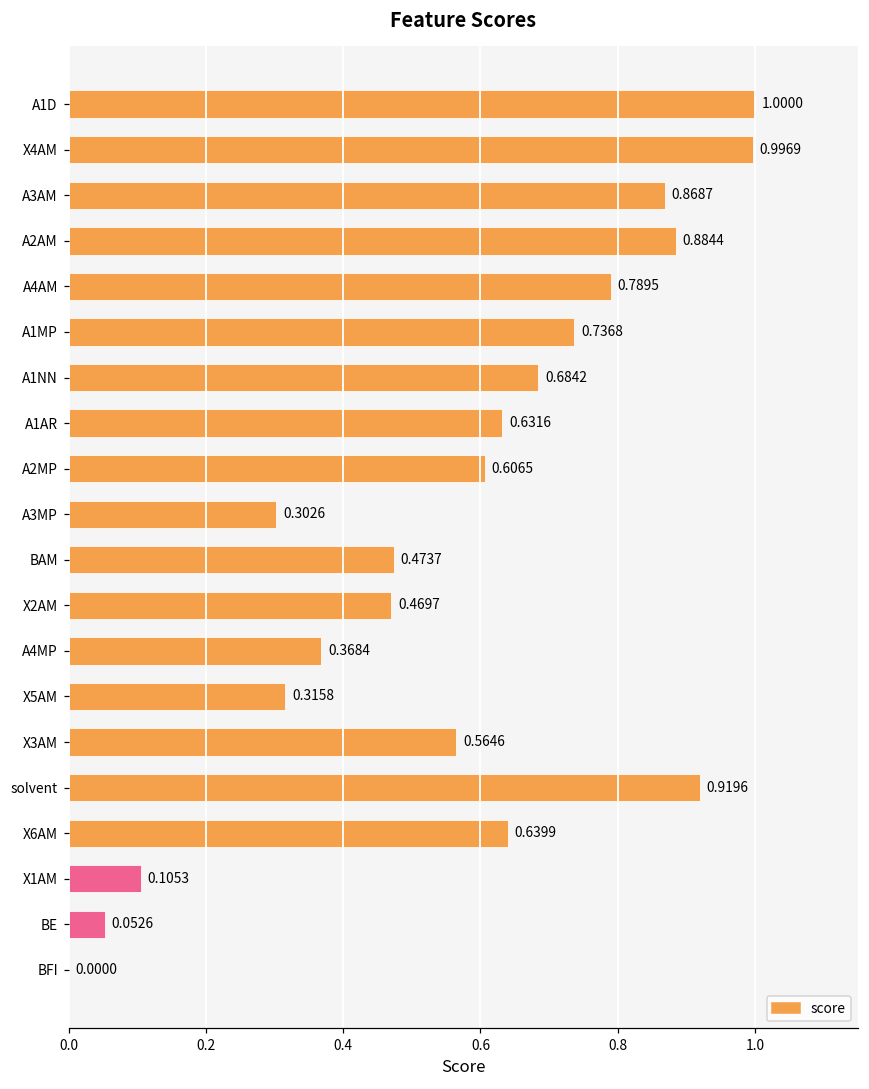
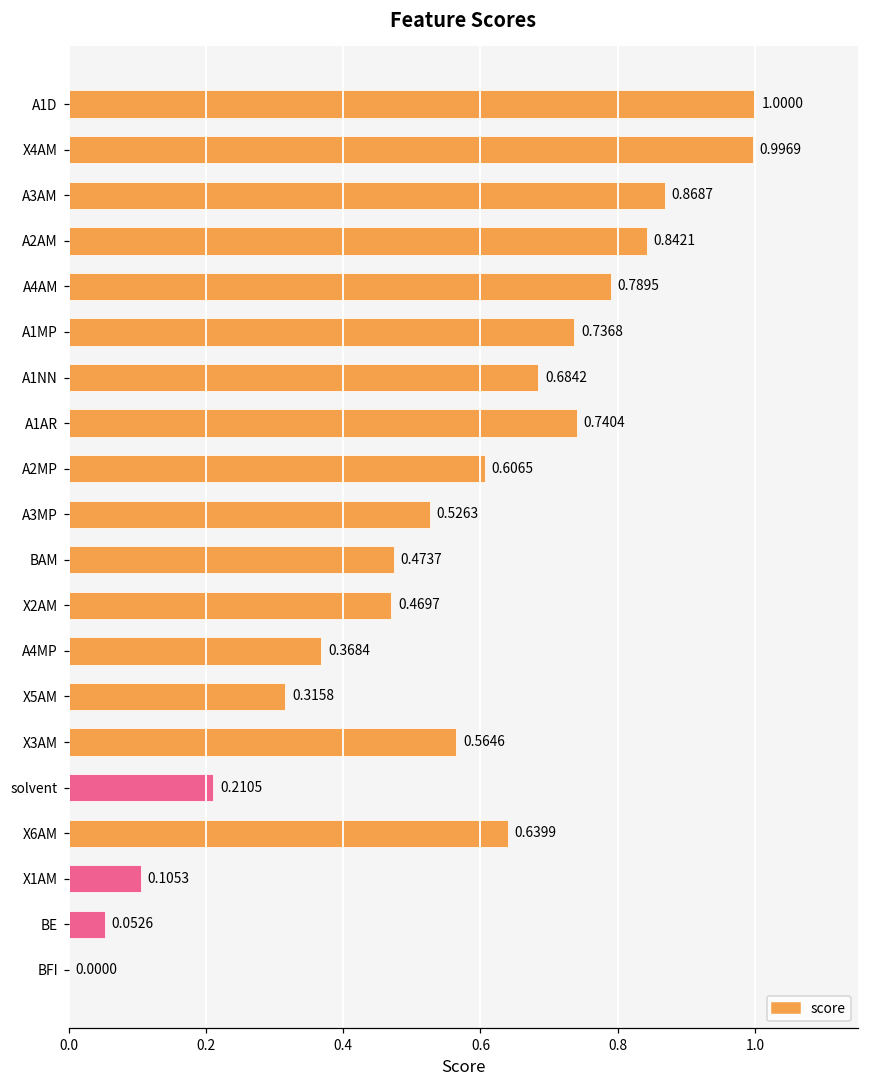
A2AM: 0.8844 -> 0.8421
A1AR: 0.6316 -> 0.7404
A3MP: 0.3026 -> 0.5263
solvent: 0.9196 -> 0.2105
